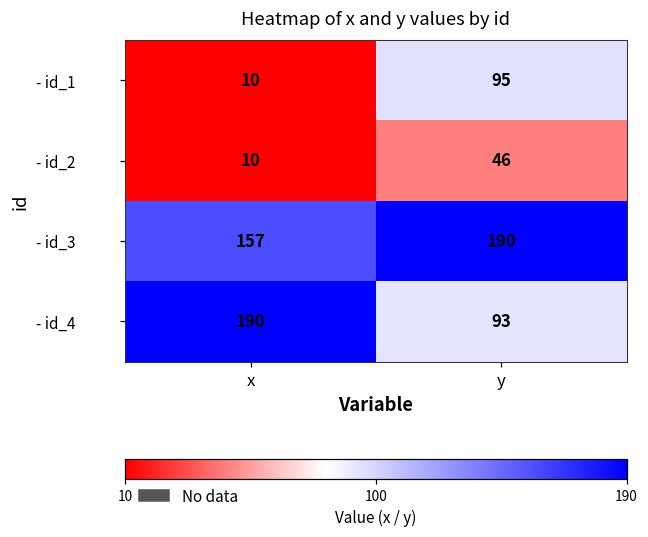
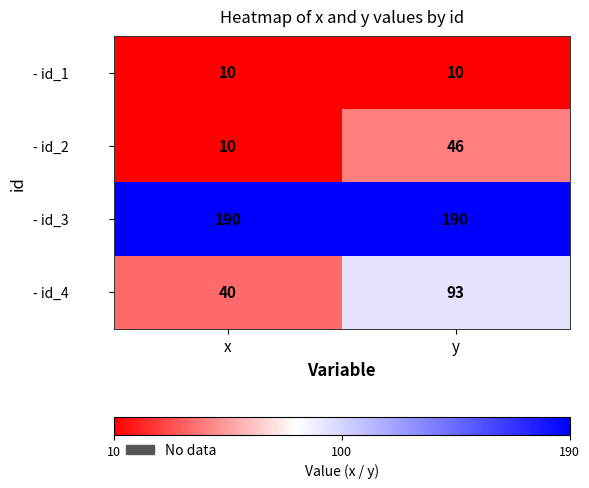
- id_1, y: 95 -> 10
- id_3, x: 157 -> 190
- id_4, x: 190 -> 40
